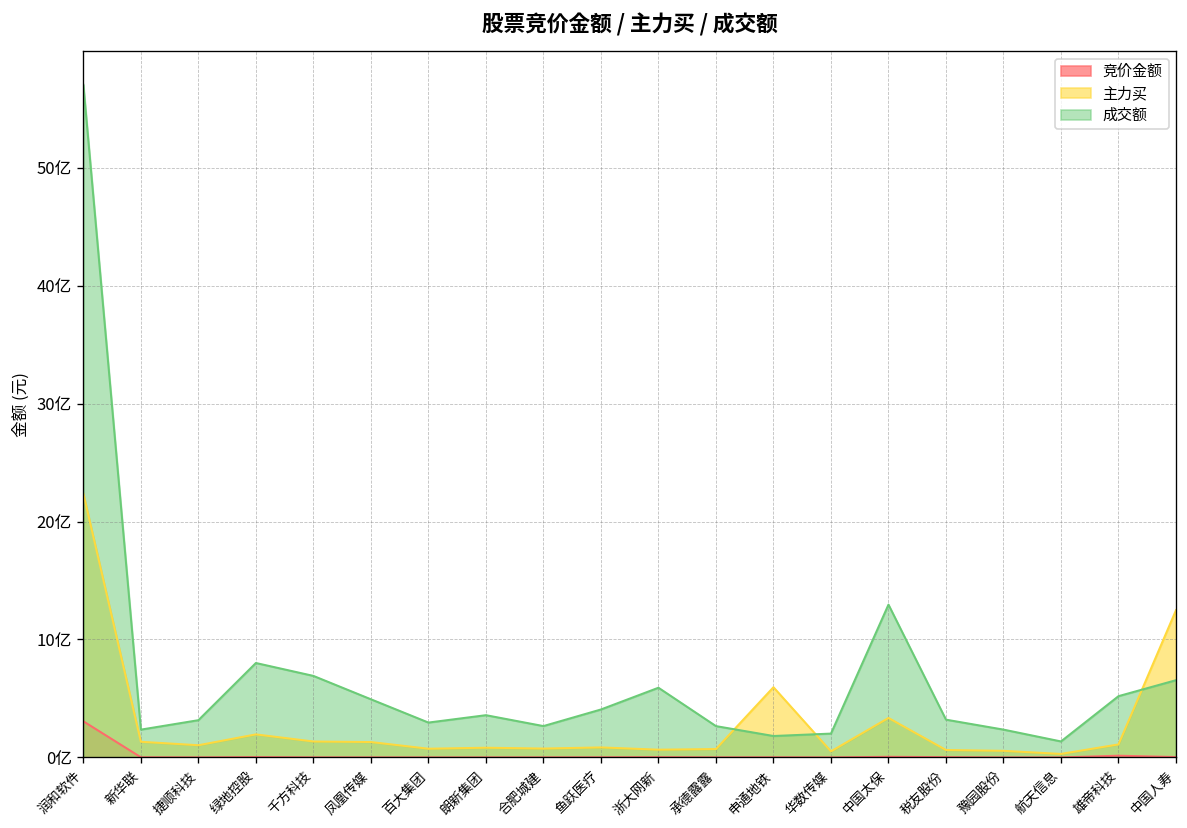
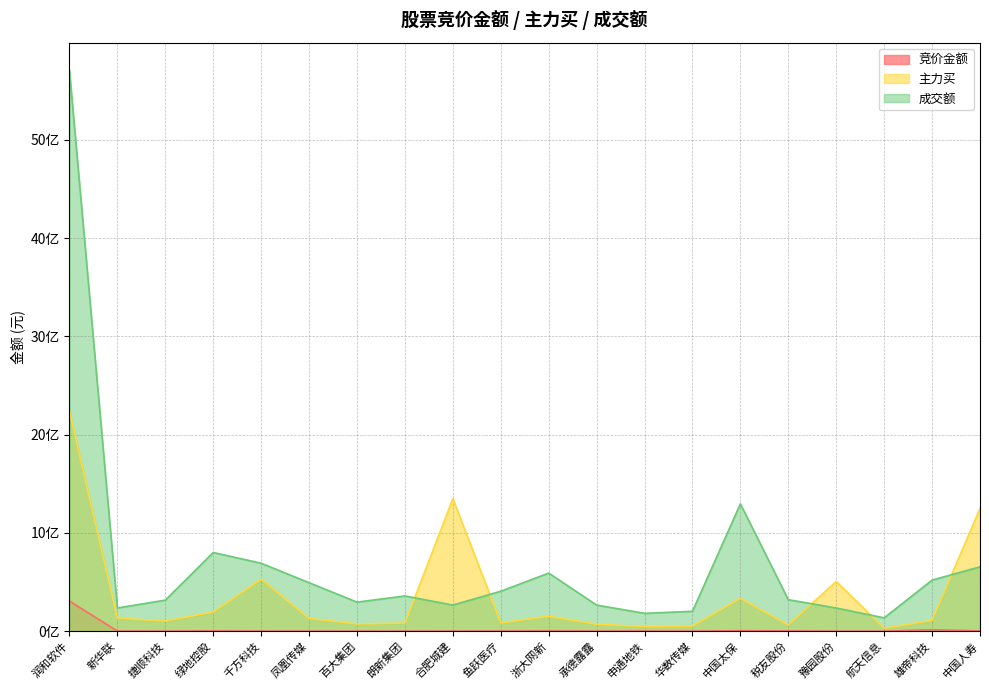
主力买, 千方科技: 1亿 -> 5亿
主力买, 合肥城建: 1亿 -> 13亿
主力买, 浙大网新: 1亿 -> 2亿
主力买, 申通地铁: 6亿 -> 0亿
主力买, 豫园股份: 1亿 -> 5亿
